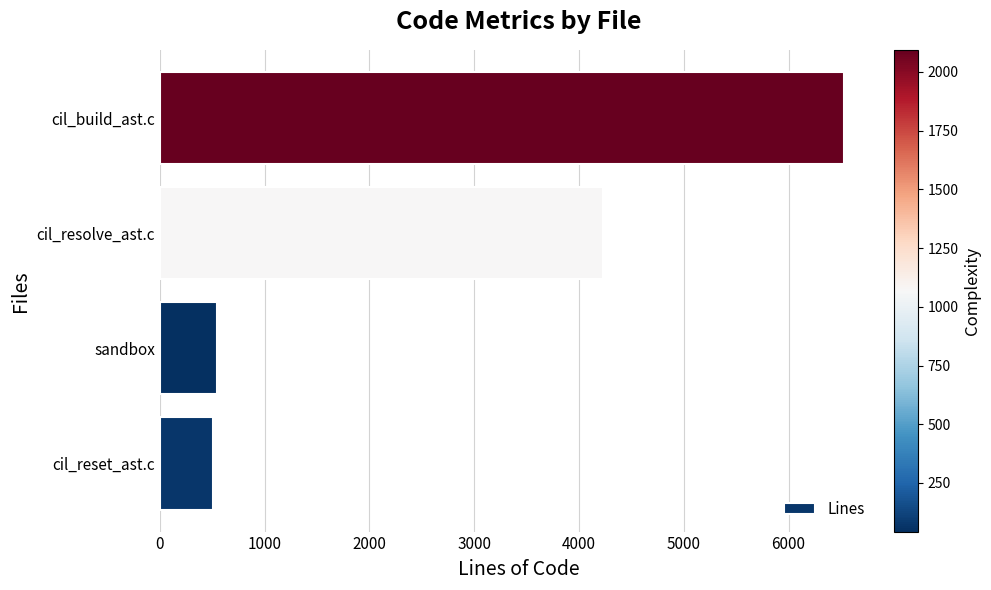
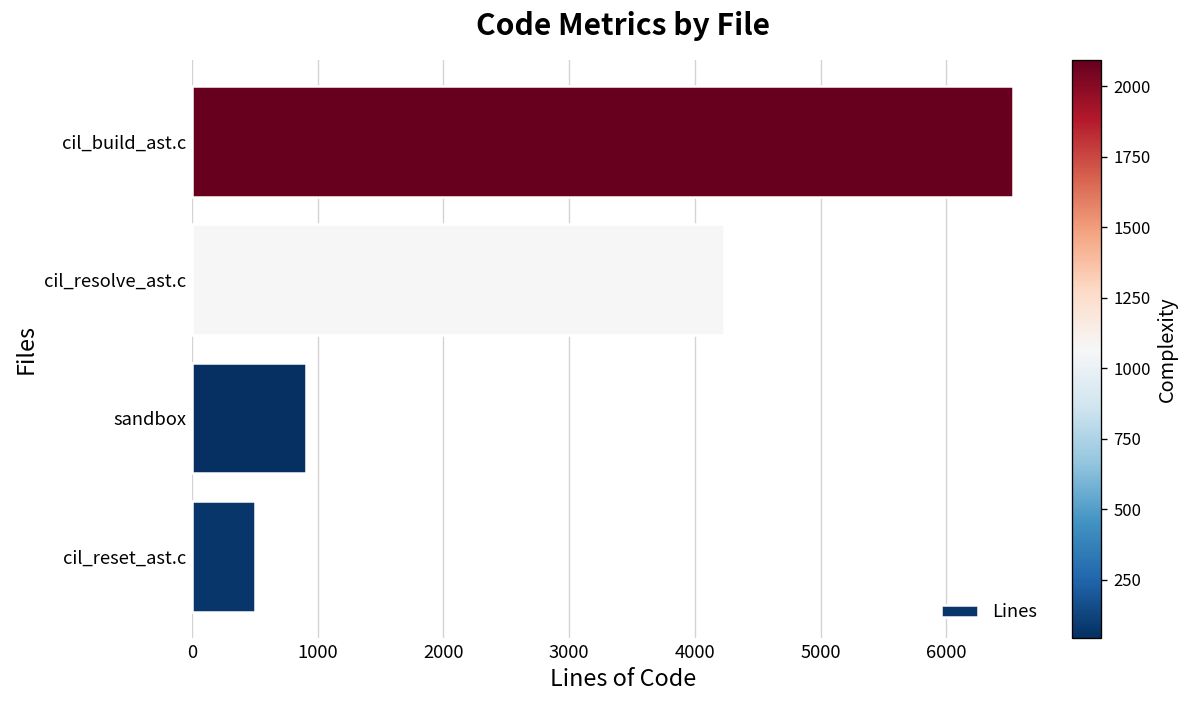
sandbox: 540 -> 910
